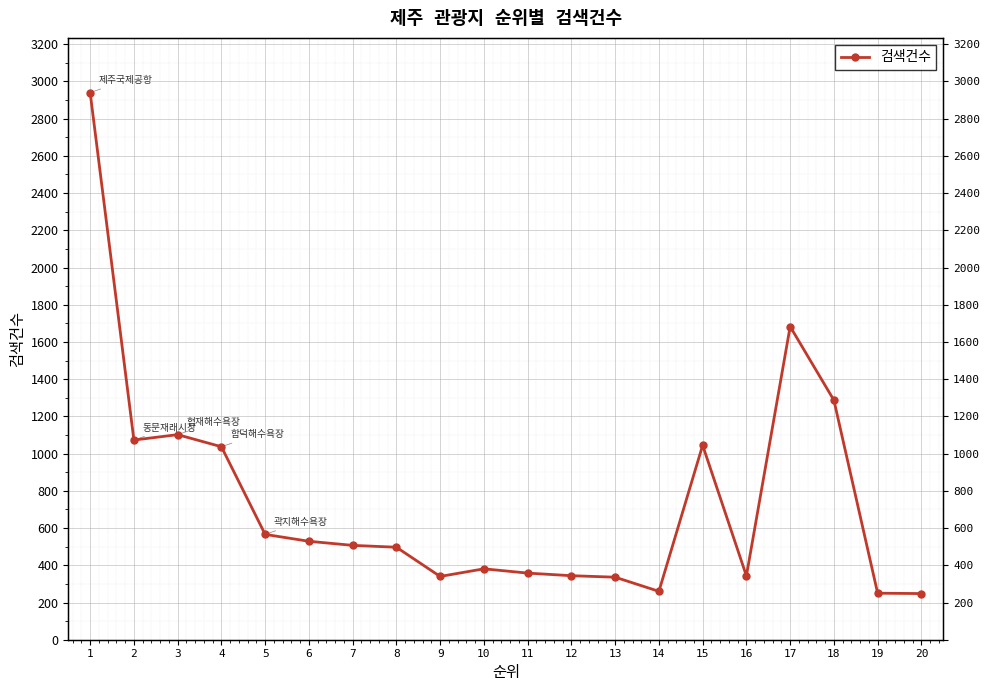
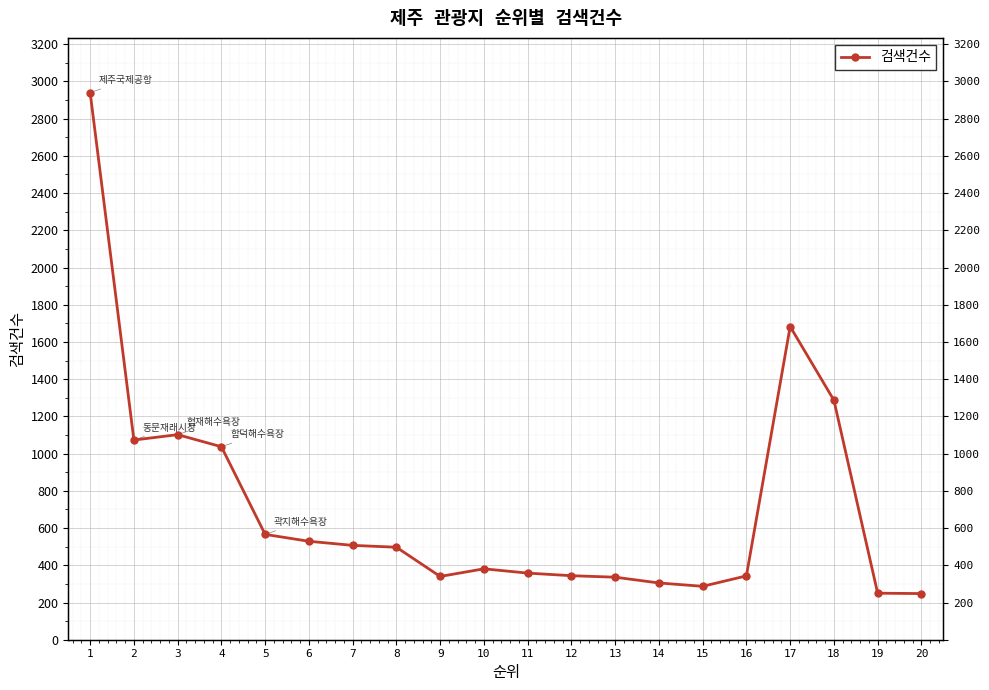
14: 260 -> 310
15: 1050 -> 290
